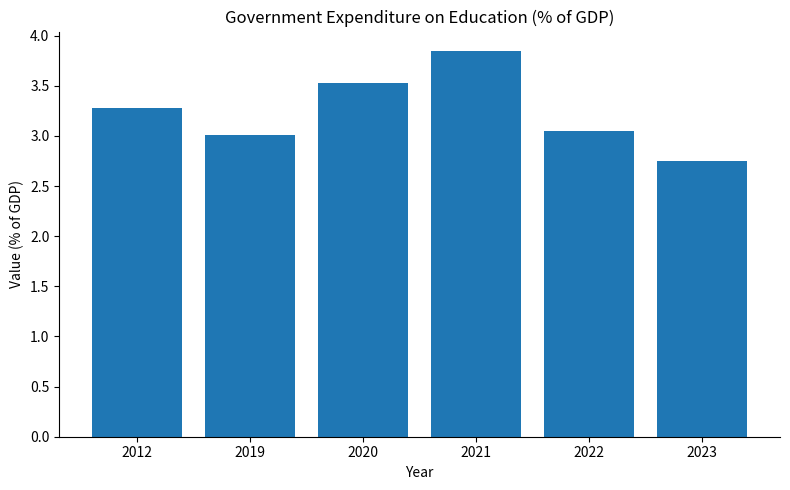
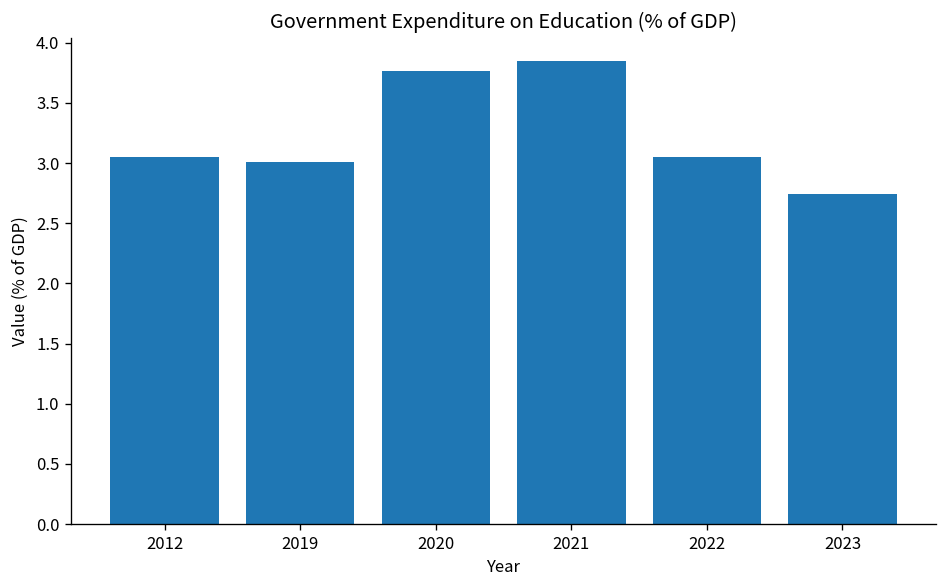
2012: 3.28 -> 3.05
2020: 3.53 -> 3.76
